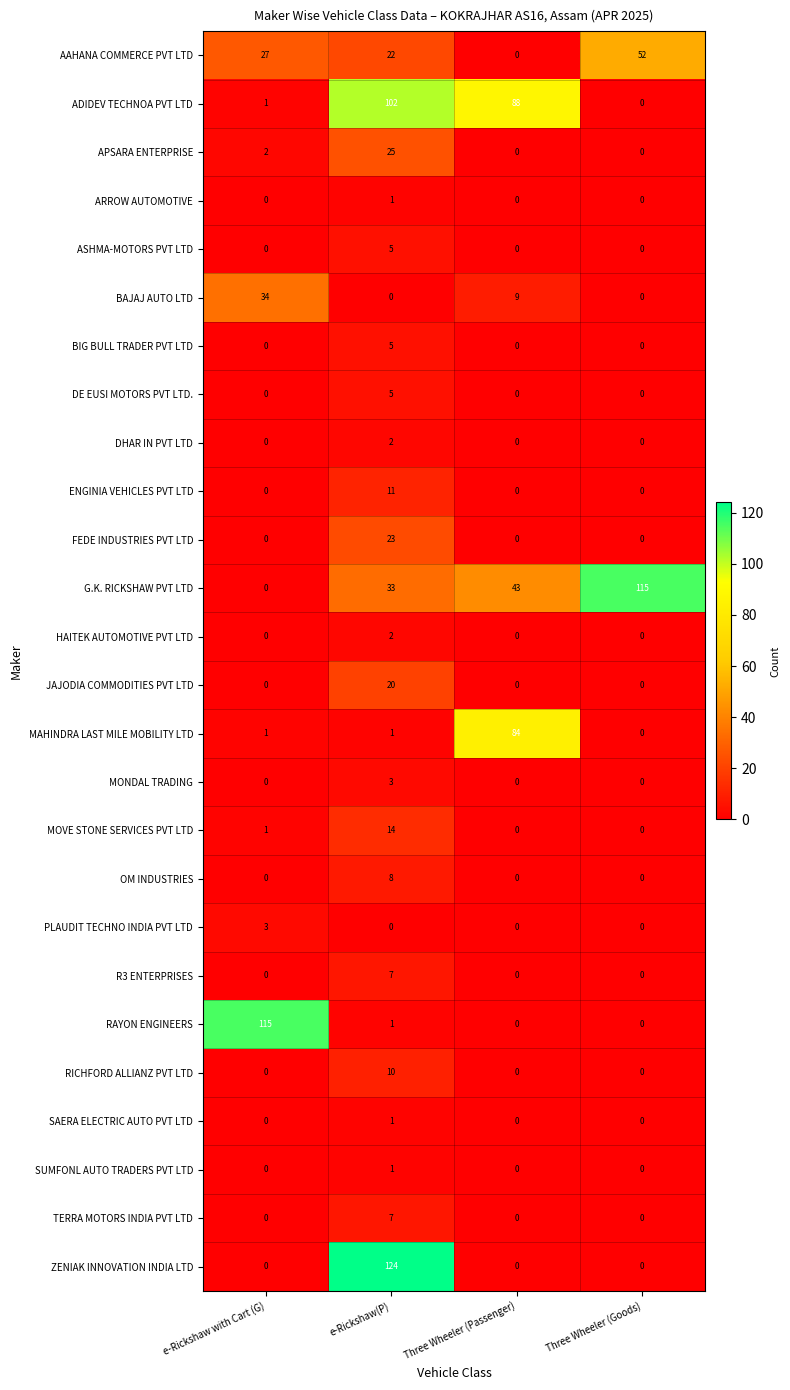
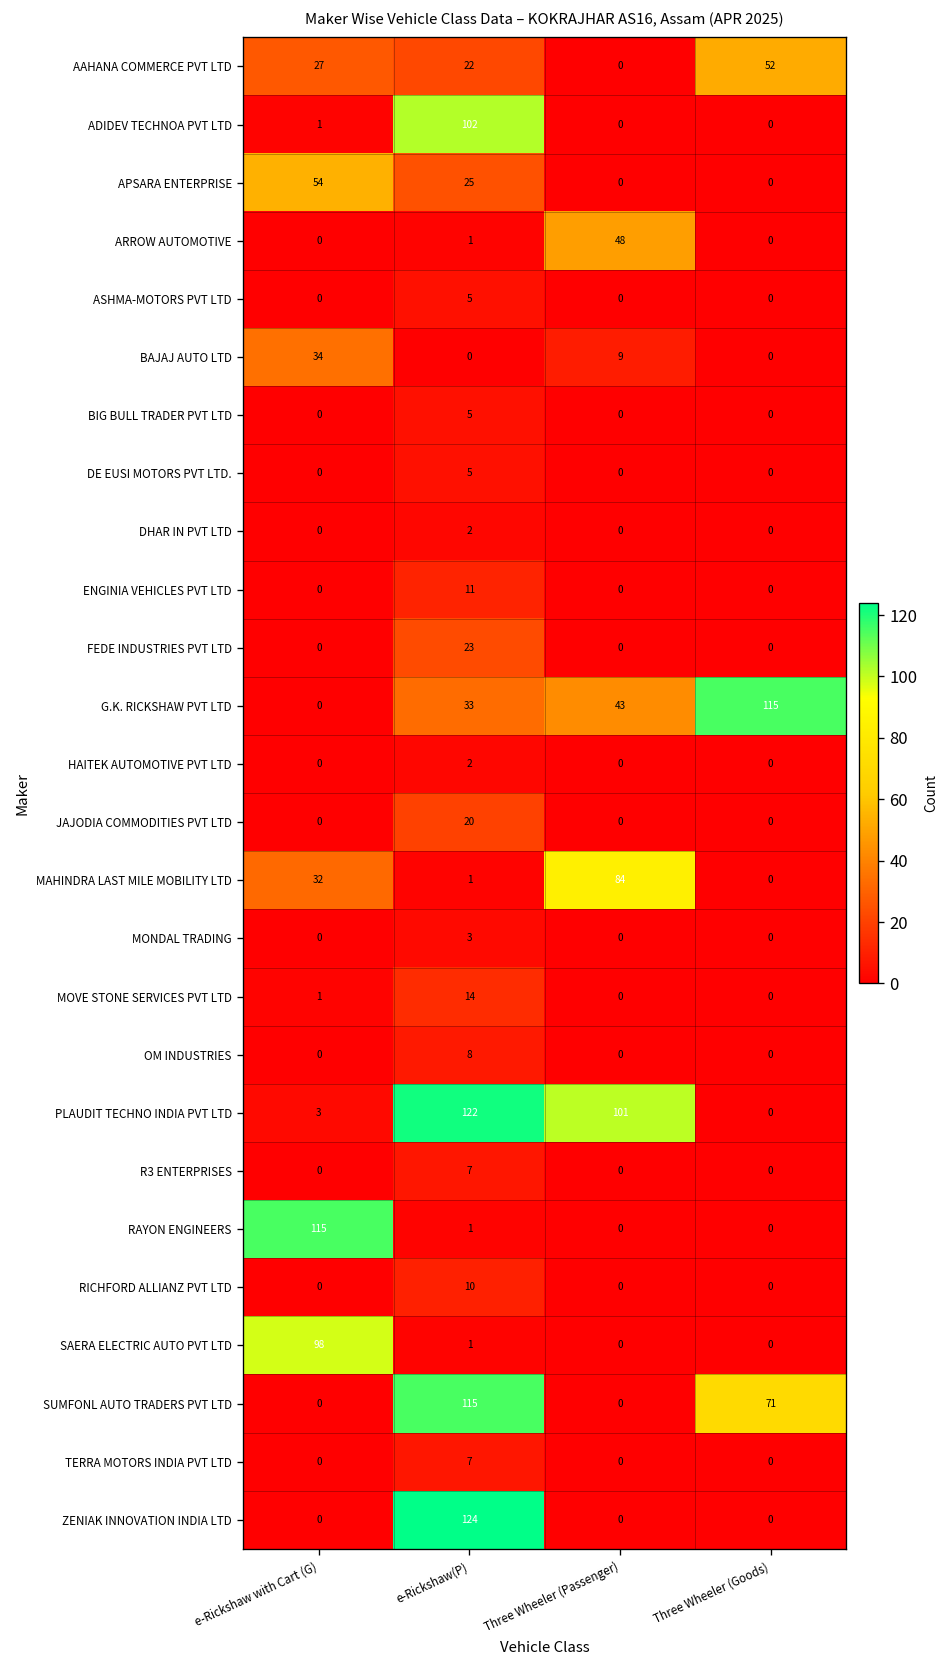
ADIDEV TECHNOA PVT LTD, Three Wheeler (Passenger): 88 -> 0
APSARA ENTERPRISE, e-Rickshaw with Cart (G): 2 -> 54
ARROW AUTOMOTIVE, Three Wheeler (Passenger): 0 -> 48
MAHINDRA LAST MILE MOBILITY LTD, e-Rickshaw with Cart (G): 1 -> 32
PLAUDIT TECHNO INDIA PVT LTD, e-Rickshaw(P): 0 -> 122
PLAUDIT TECHNO INDIA PVT LTD, Three Wheeler (Passenger): 0 -> 101
SAERA ELECTRIC AUTO PVT LTD, e-Rickshaw with Cart (G): 0 -> 98
SUMFONL AUTO TRADERS PVT LTD, e-Rickshaw(P): 1 -> 115
SUMFONL AUTO TRADERS PVT LTD, Three Wheeler (Goods): 0 -> 71
